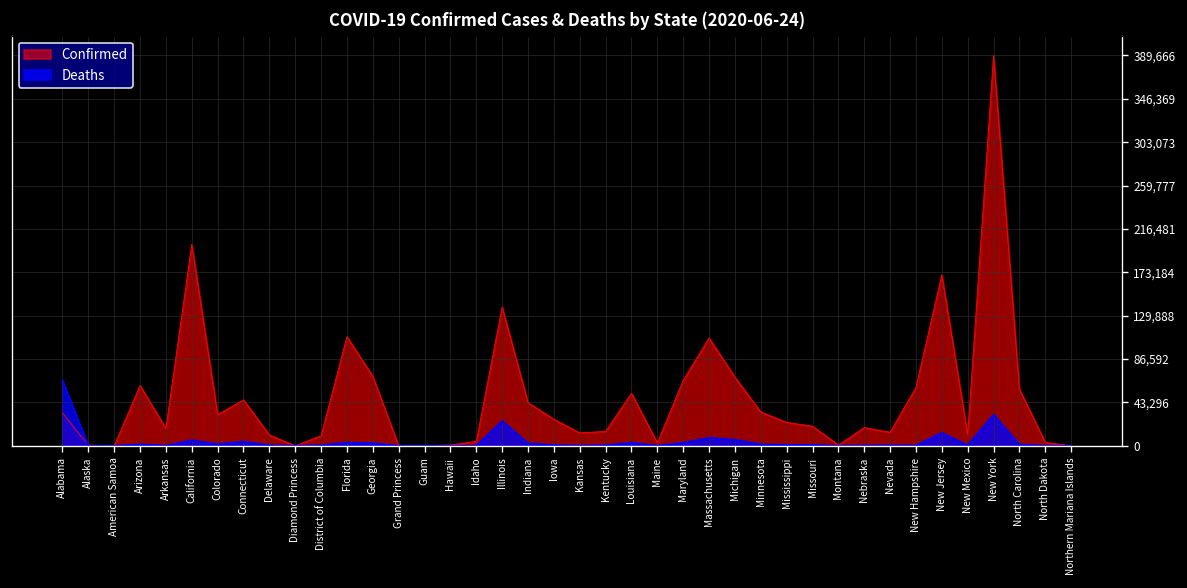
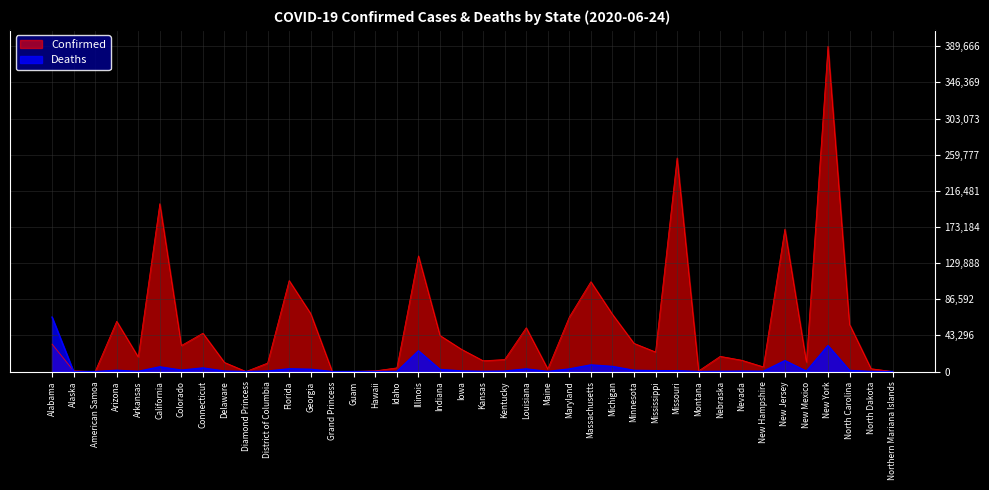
Confirmed, Missouri: 20,000 -> 260,000
Confirmed, New Hampshire: 60,000 -> 10,000
